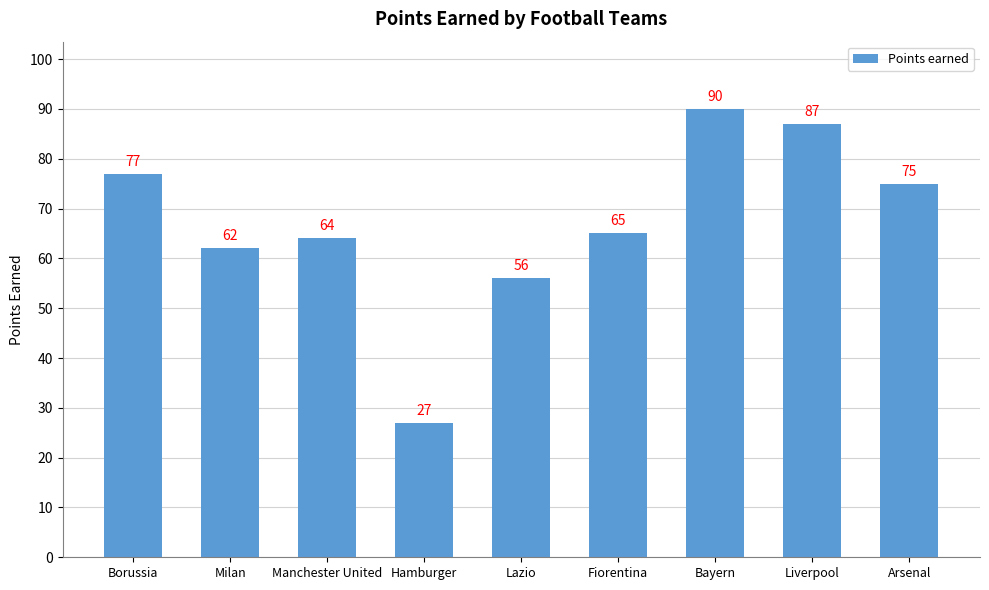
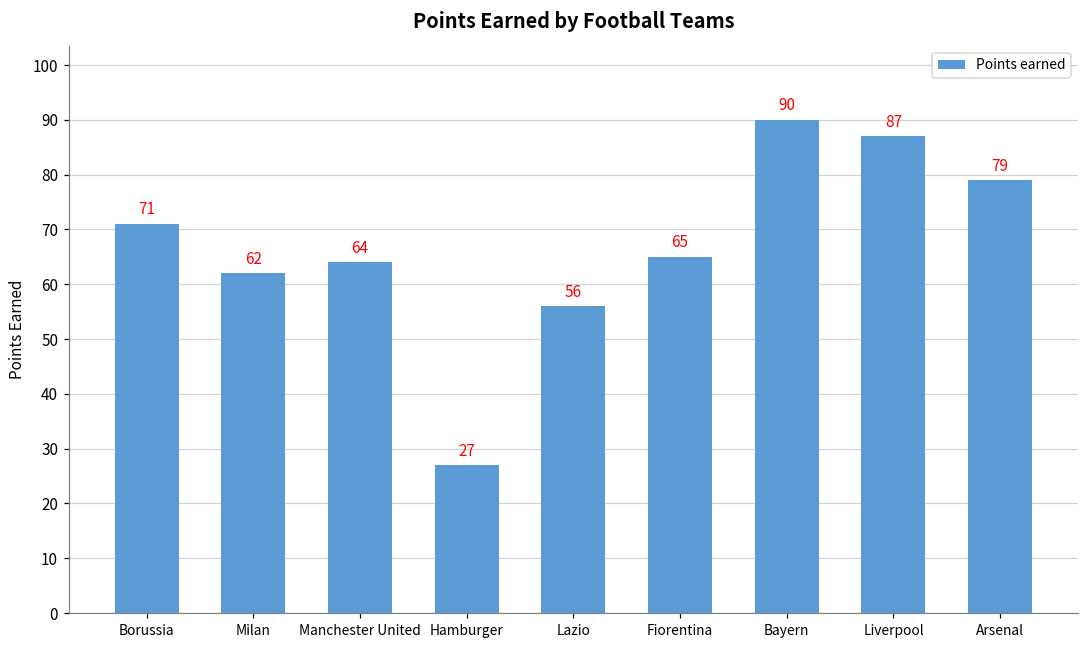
Borussia: 77 -> 71
Arsenal: 75 -> 79
